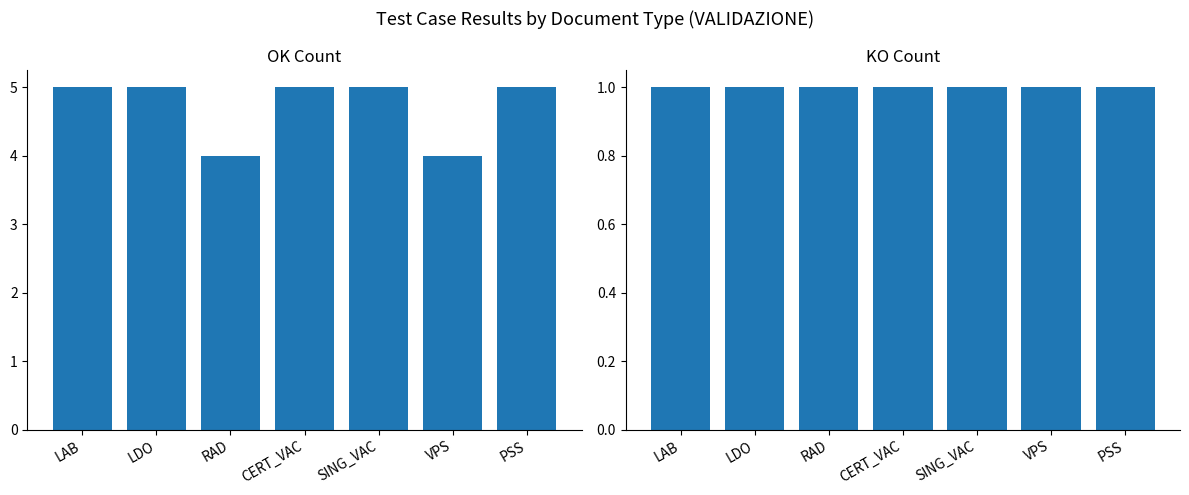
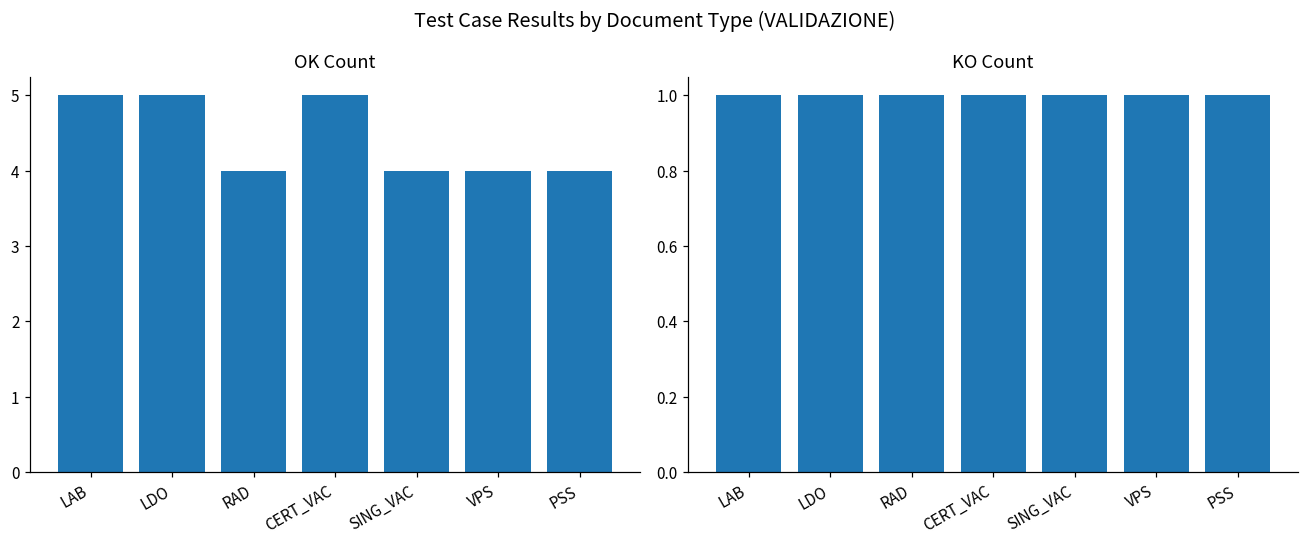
OK Count, SING_VAC: 5 -> 4
OK Count, PSS: 5 -> 4
